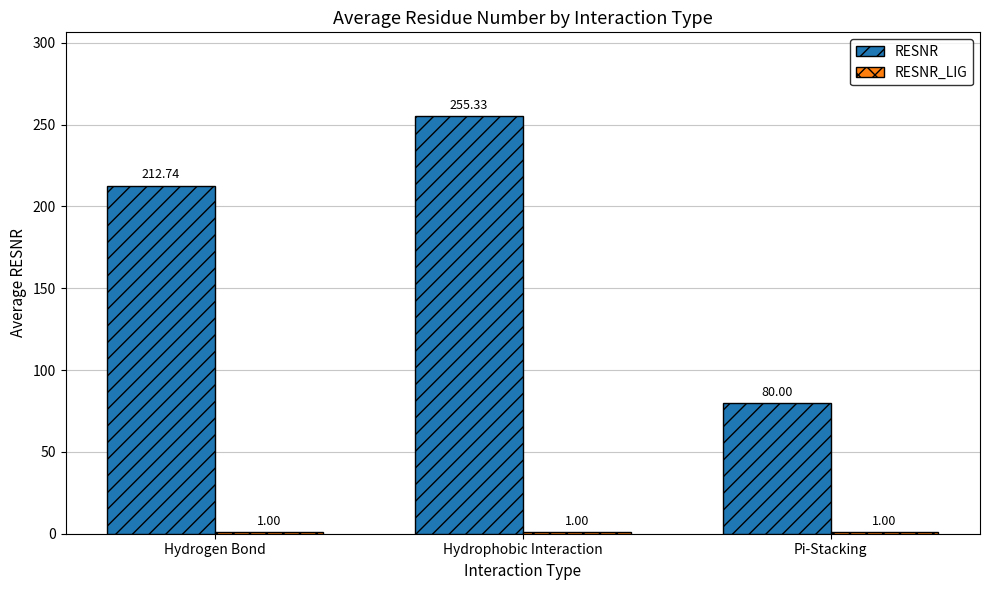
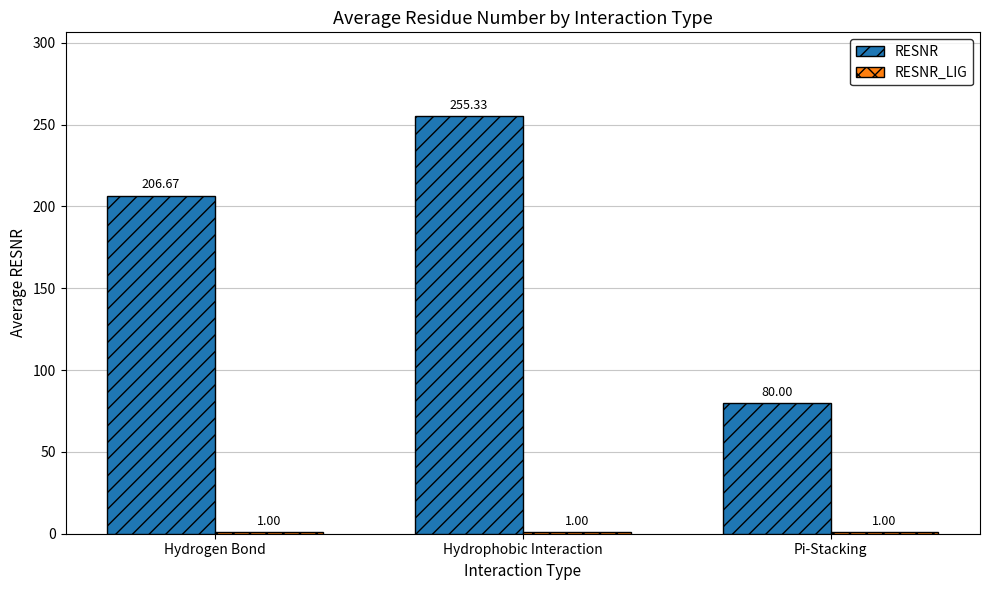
RESNR, Hydrogen Bond: 212.74 -> 206.67
